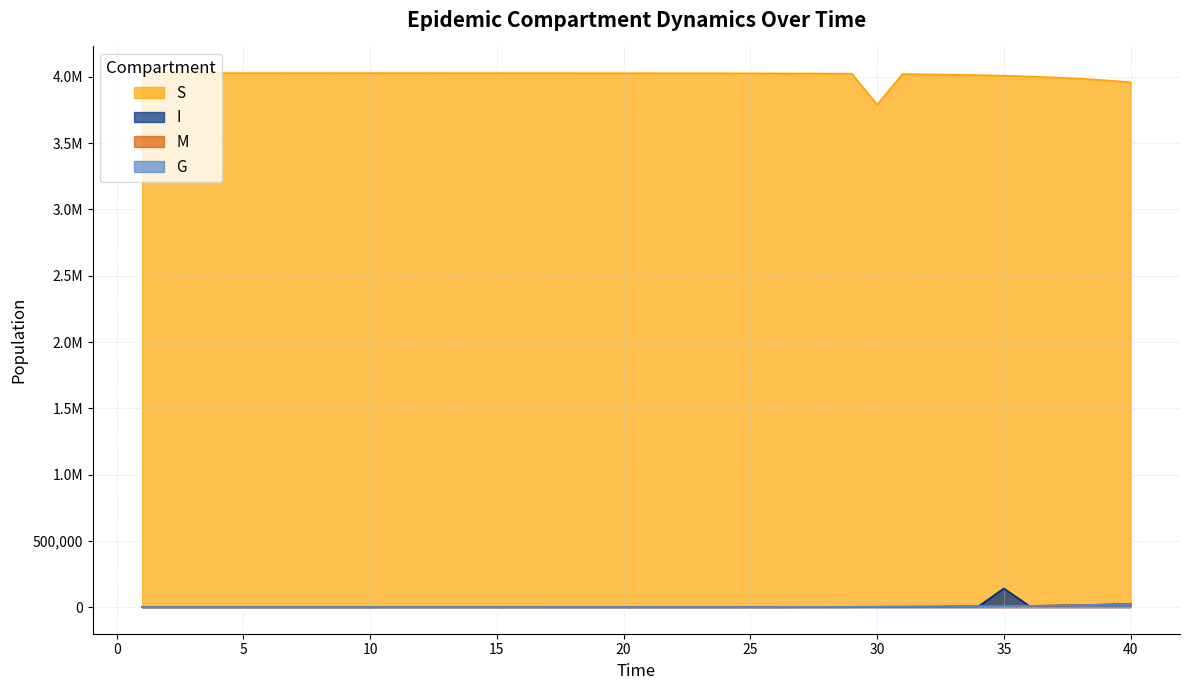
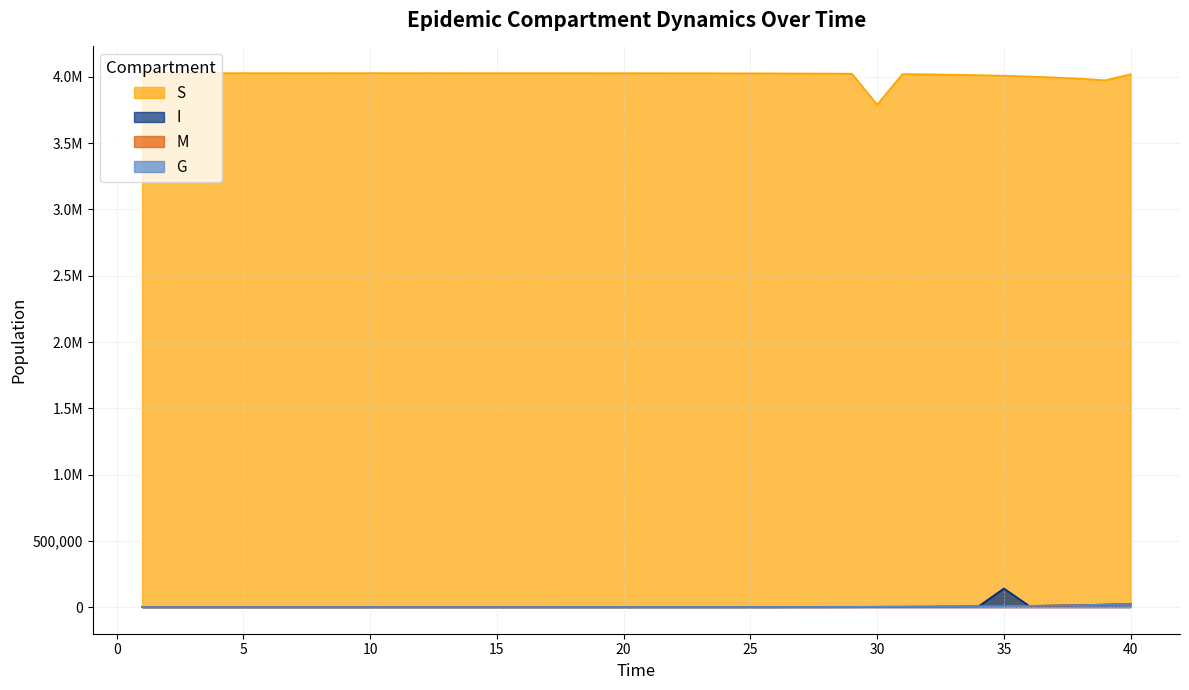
S, 40: 3,960,000 -> 4,020,000
